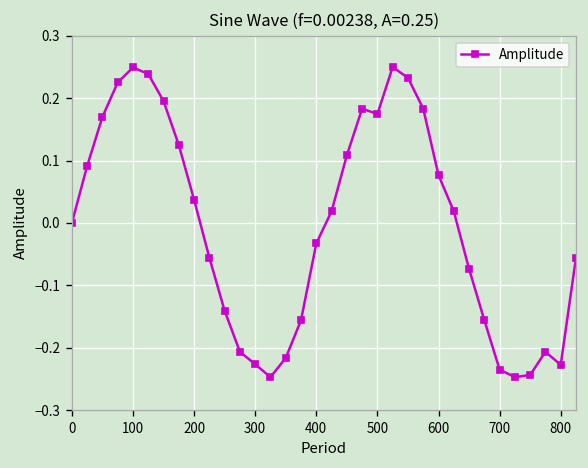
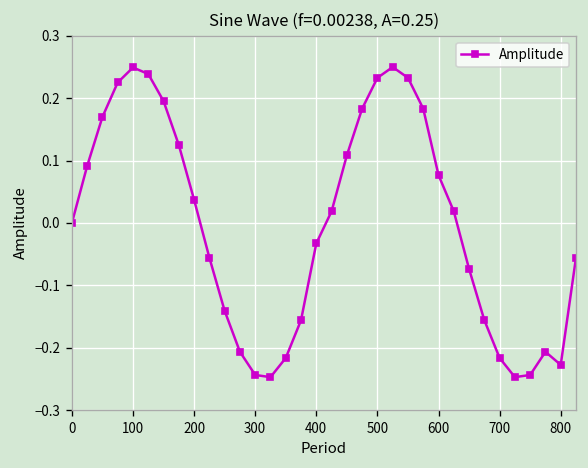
300: -0.23 -> -0.24
500: 0.17 -> 0.23
700: -0.24 -> -0.22
